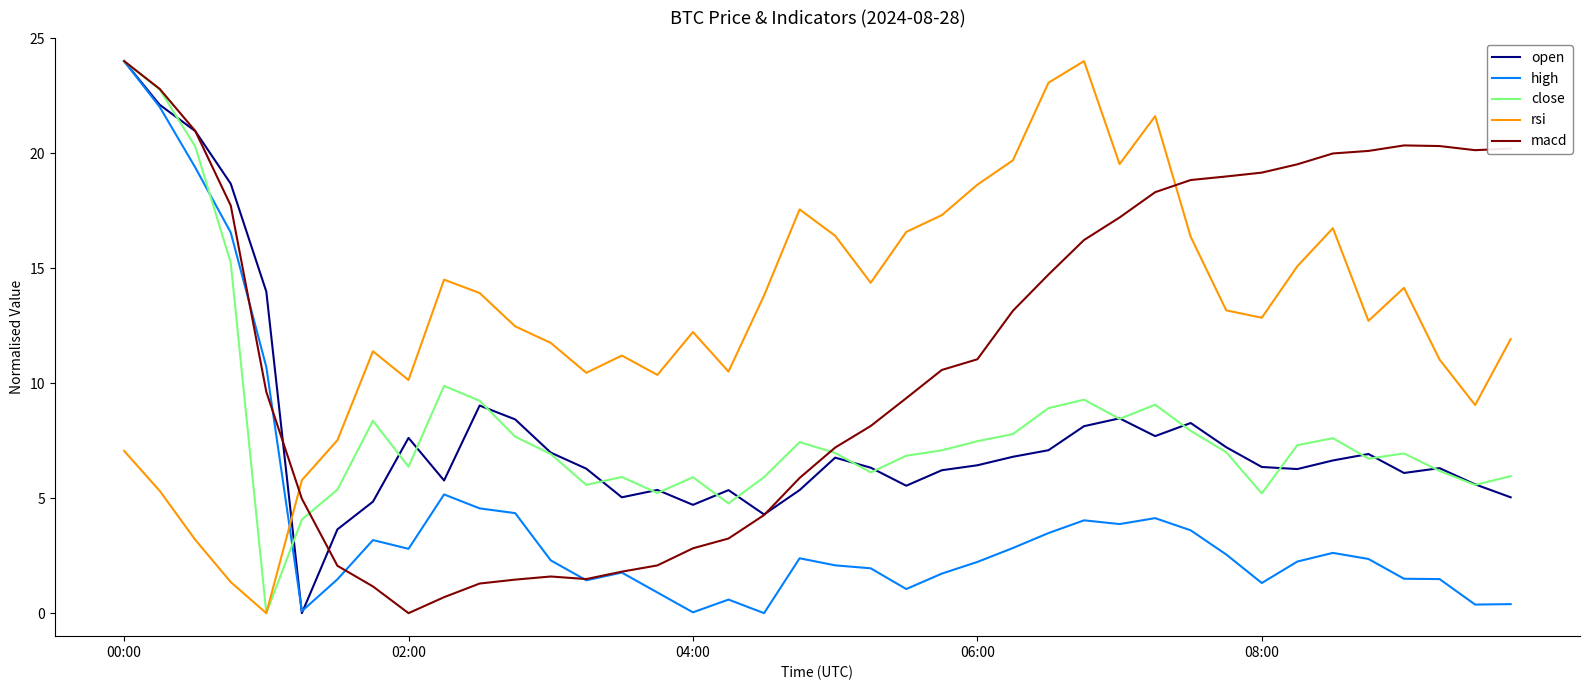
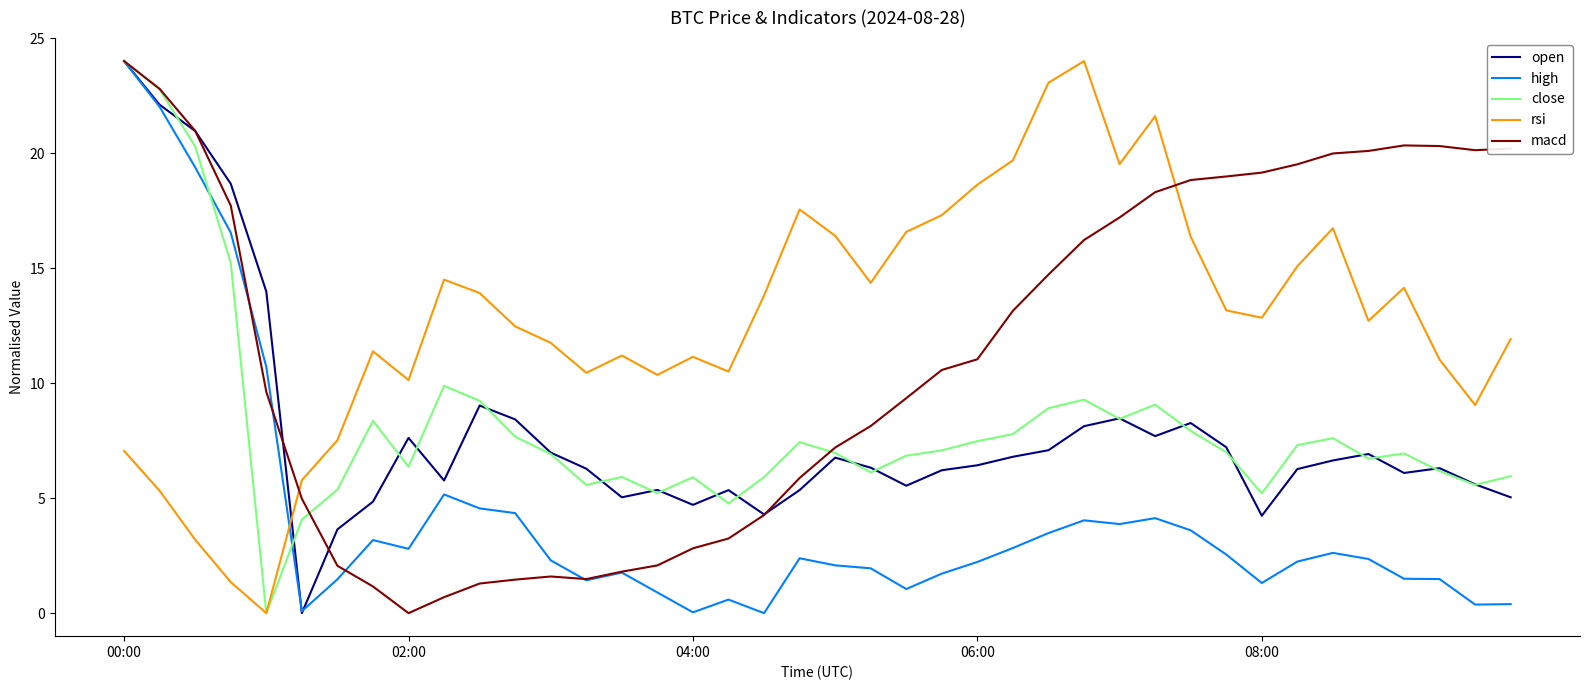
rsi, 04:00: 12.2 -> 11.1
open, 08:00: 6.4 -> 4.2
